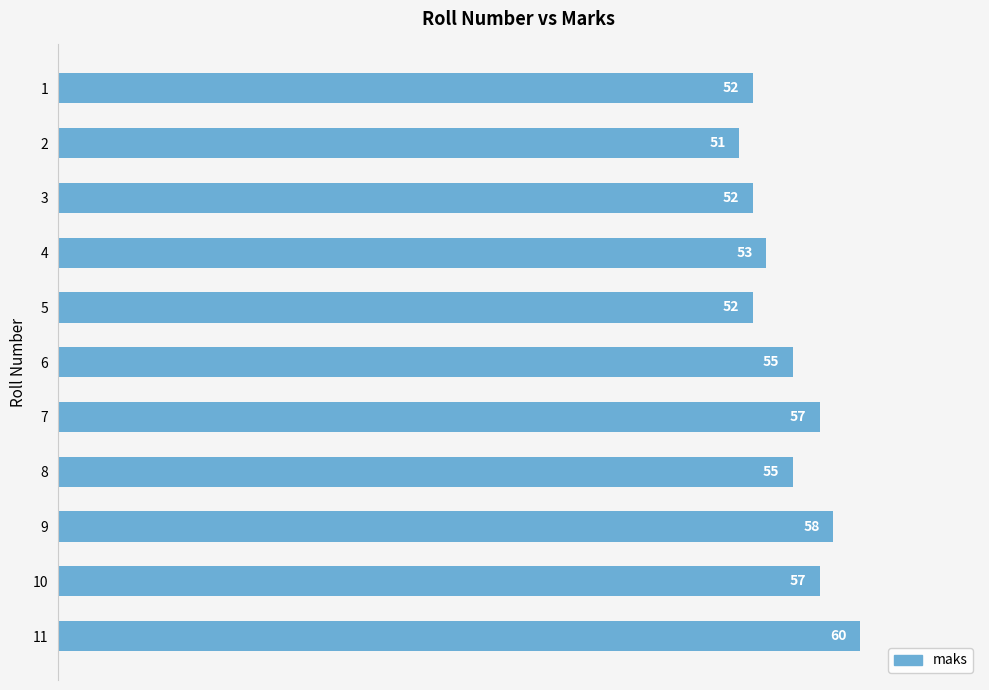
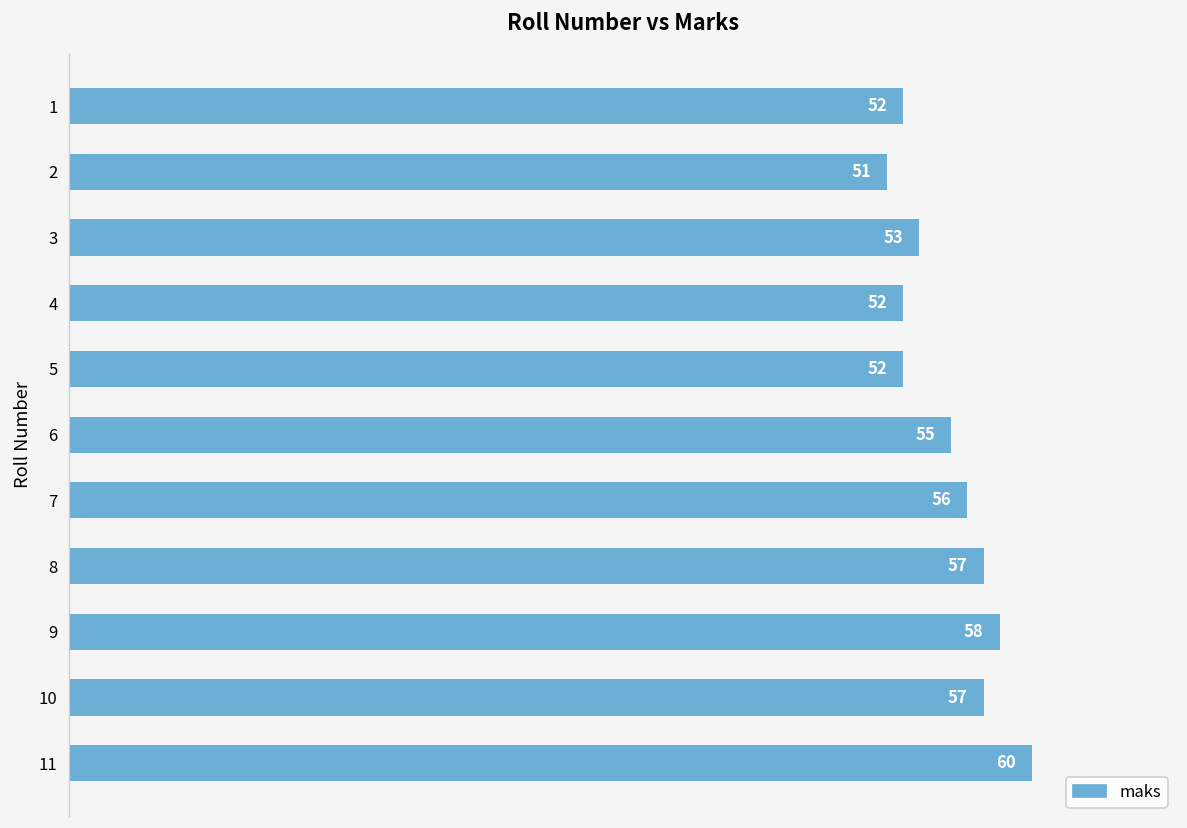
3: 52 -> 53
4: 53 -> 52
7: 57 -> 56
8: 55 -> 57
